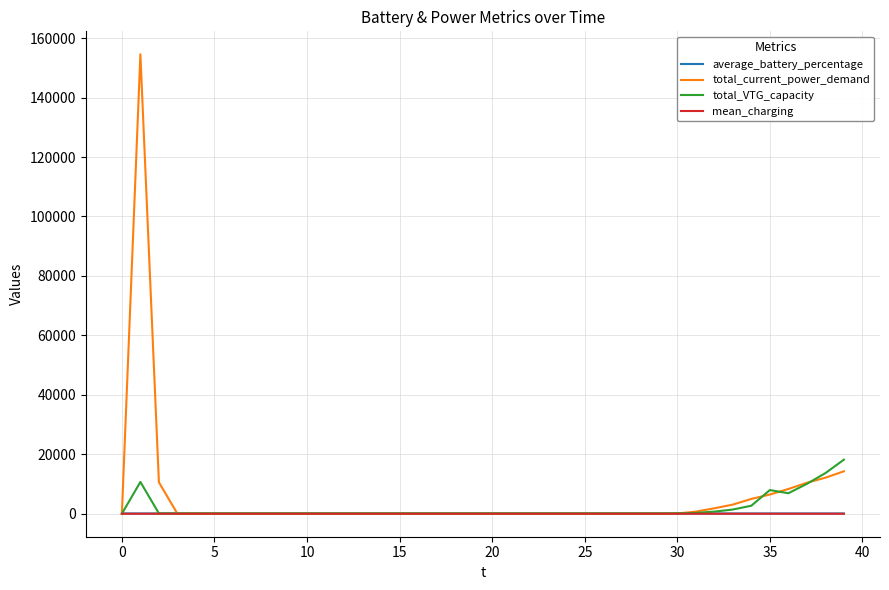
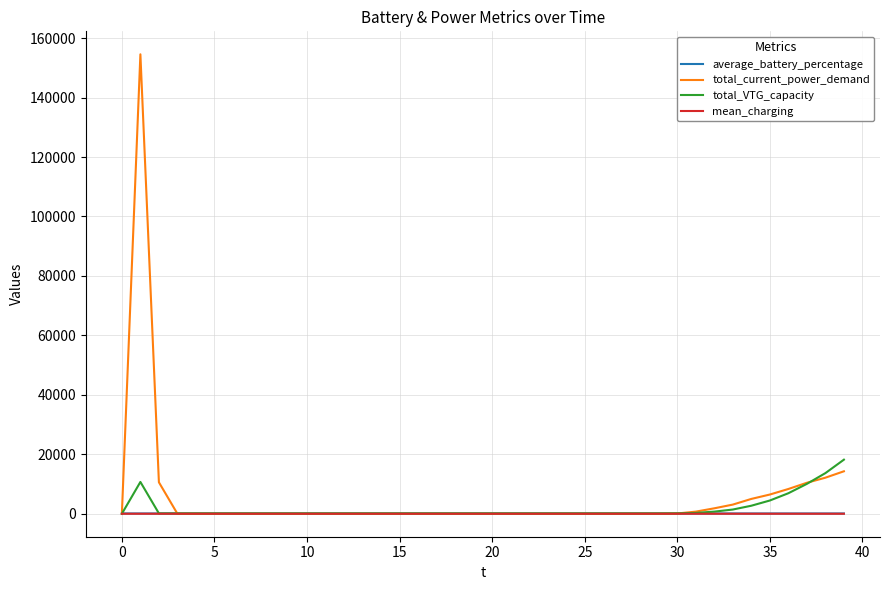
total_VTG_capacity, 35: 8000 -> 4000
